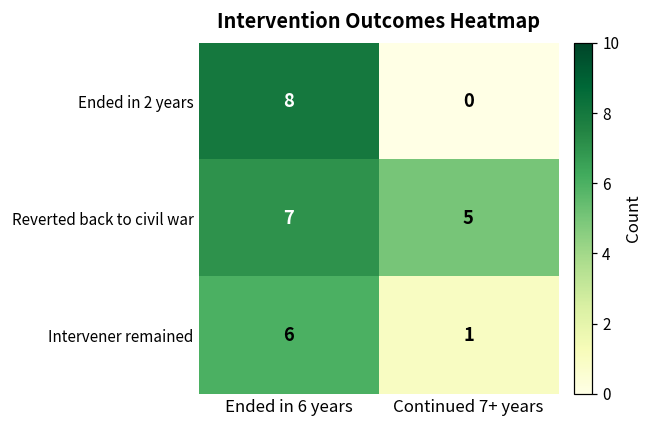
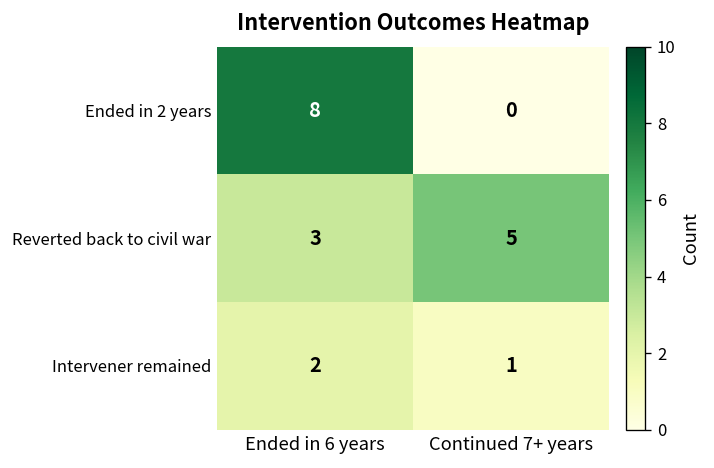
Reverted back to civil war, Ended in 6 years: 7 -> 3
Intervener remained, Ended in 6 years: 6 -> 2
